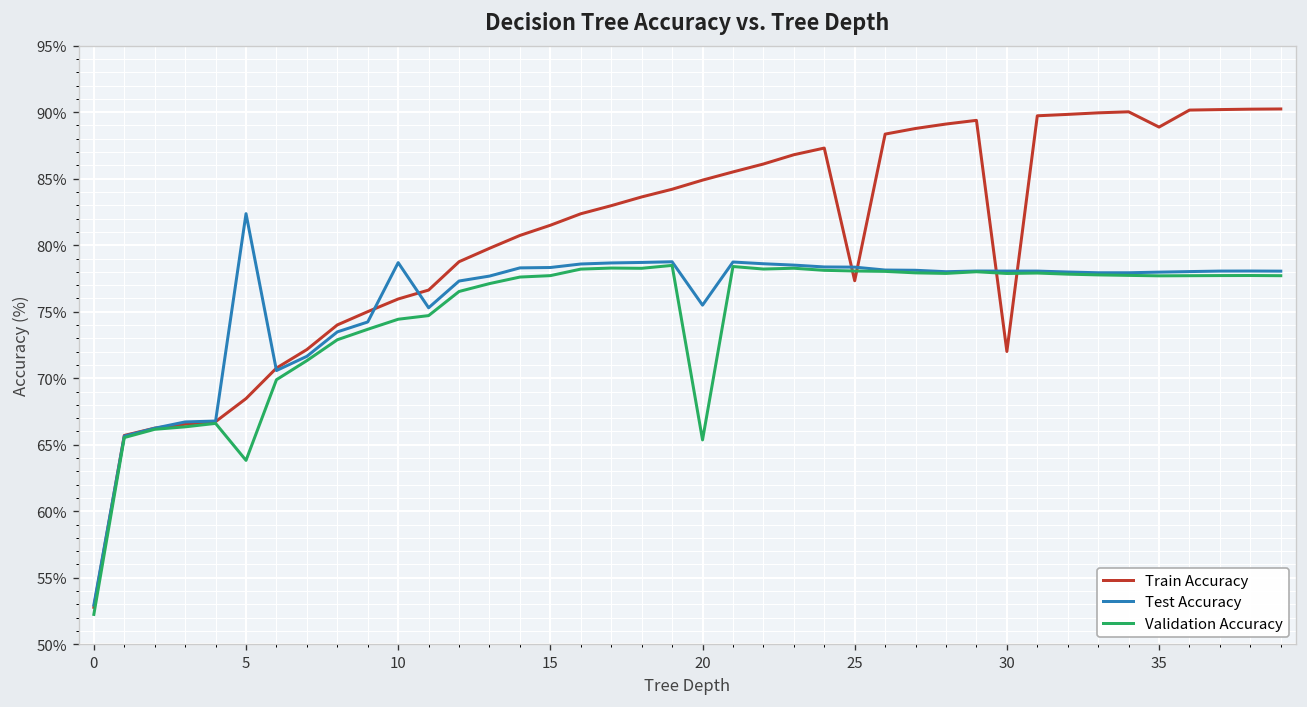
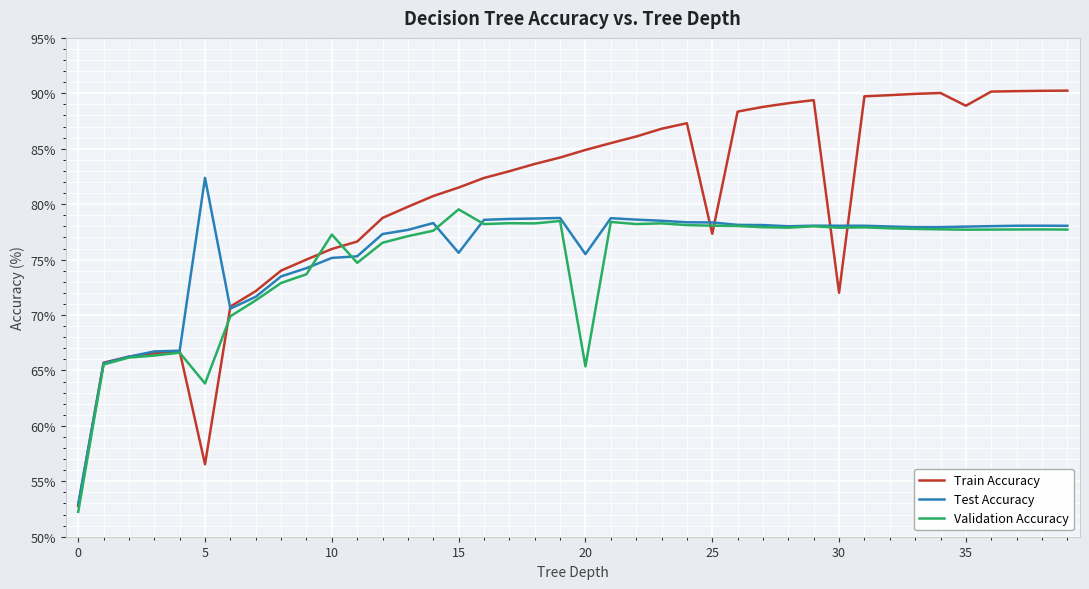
Train Accuracy, 5: 68.5% -> 56.5%
Test Accuracy, 10: 78.7% -> 75.2%
Validation Accuracy, 10: 74.4% -> 77.3%
Test Accuracy, 15: 78.3% -> 75.6%
Validation Accuracy, 15: 77.7% -> 79.5%
